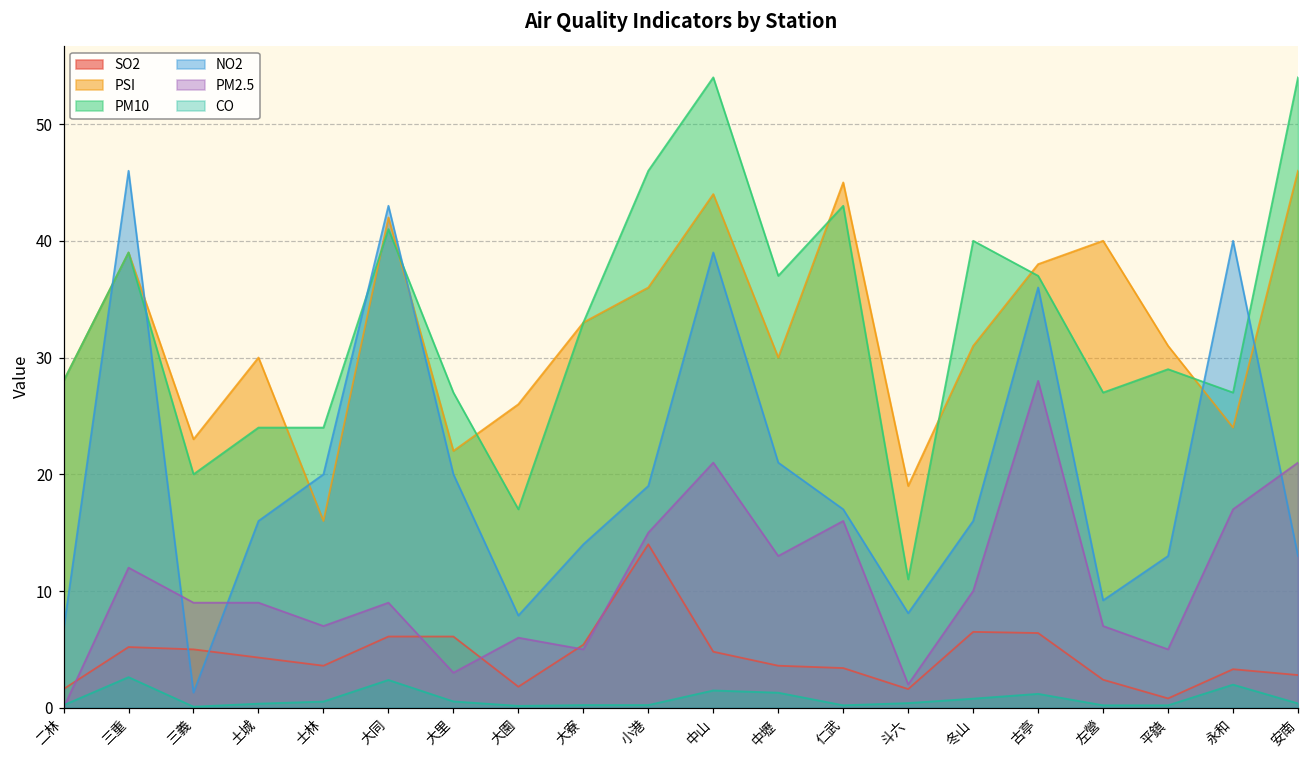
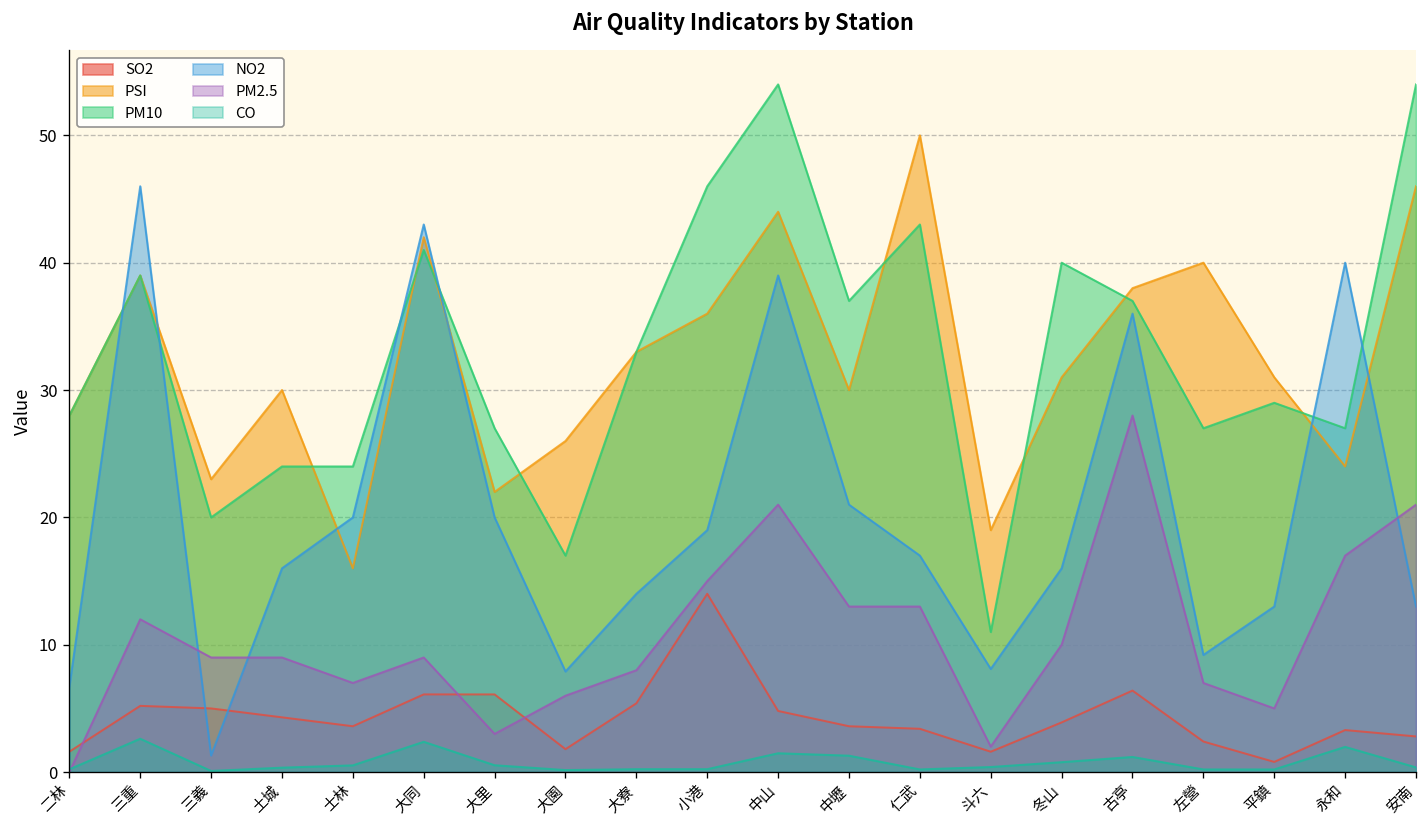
PM2.5, 大寮: 5 -> 8
PSI, 仁武: 45 -> 50
PM2.5, 仁武: 16 -> 13
SO2, 冬山: 6.5 -> 3.9
